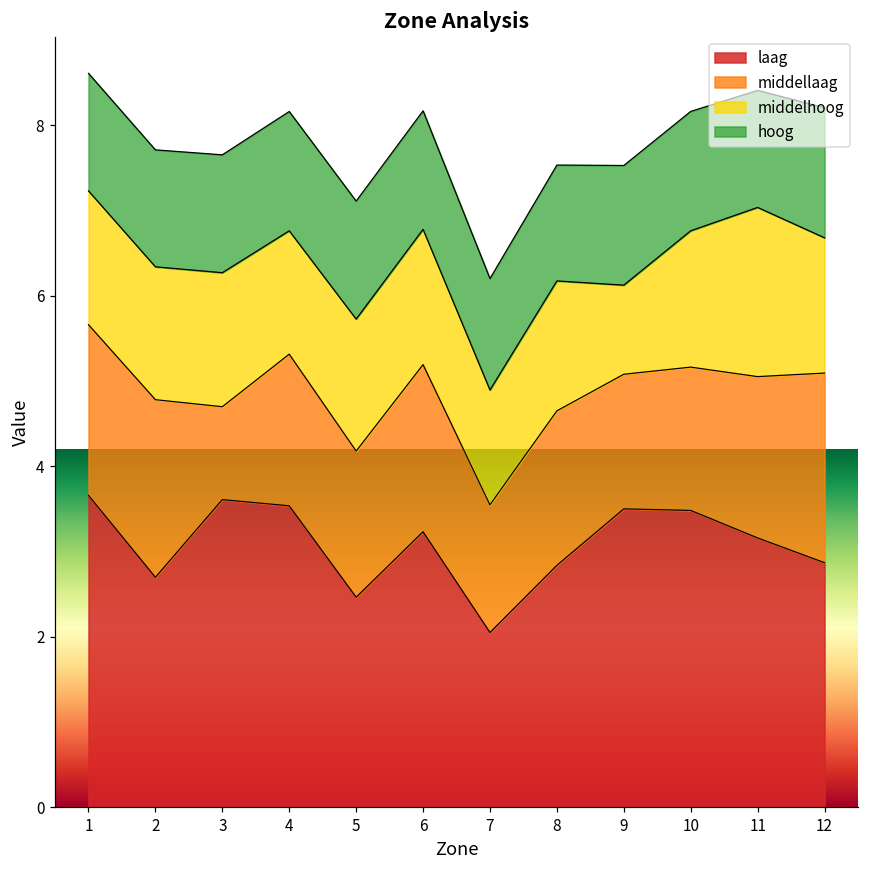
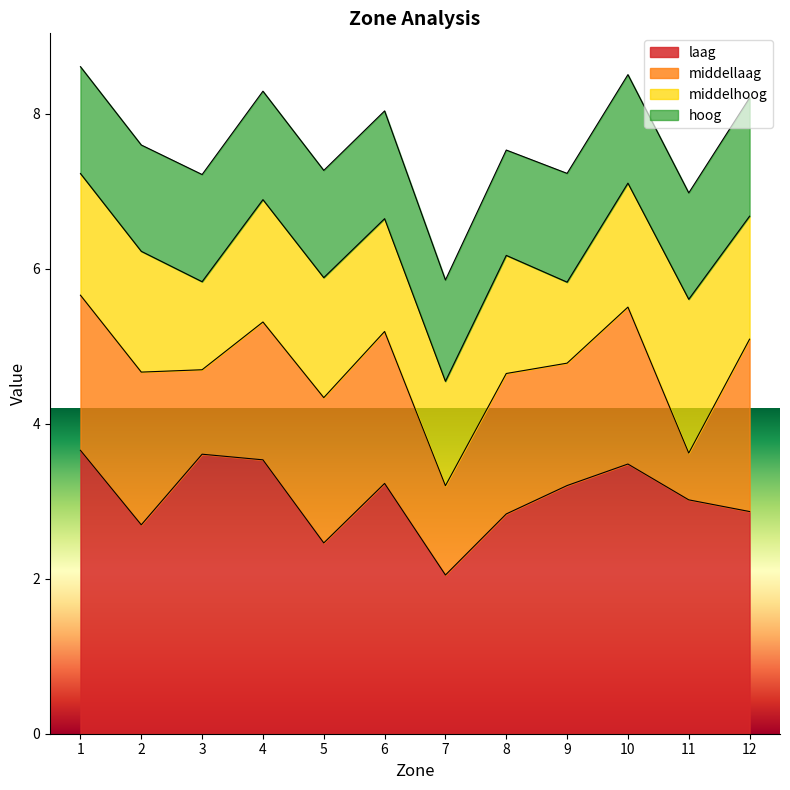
middellaag, 2: 2.1 -> 2.0
middelhoog, 3: 1.6 -> 1.1
middelhoog, 4: 1.4 -> 1.6
middellaag, 5: 1.7 -> 1.9
middelhoog, 6: 1.6 -> 1.5
middellaag, 7: 1.5 -> 1.2
laag, 9: 3.5 -> 3.2
middellaag, 10: 1.7 -> 2.0
laag, 11: 3.2 -> 3.0
middellaag, 11: 1.9 -> 0.6
